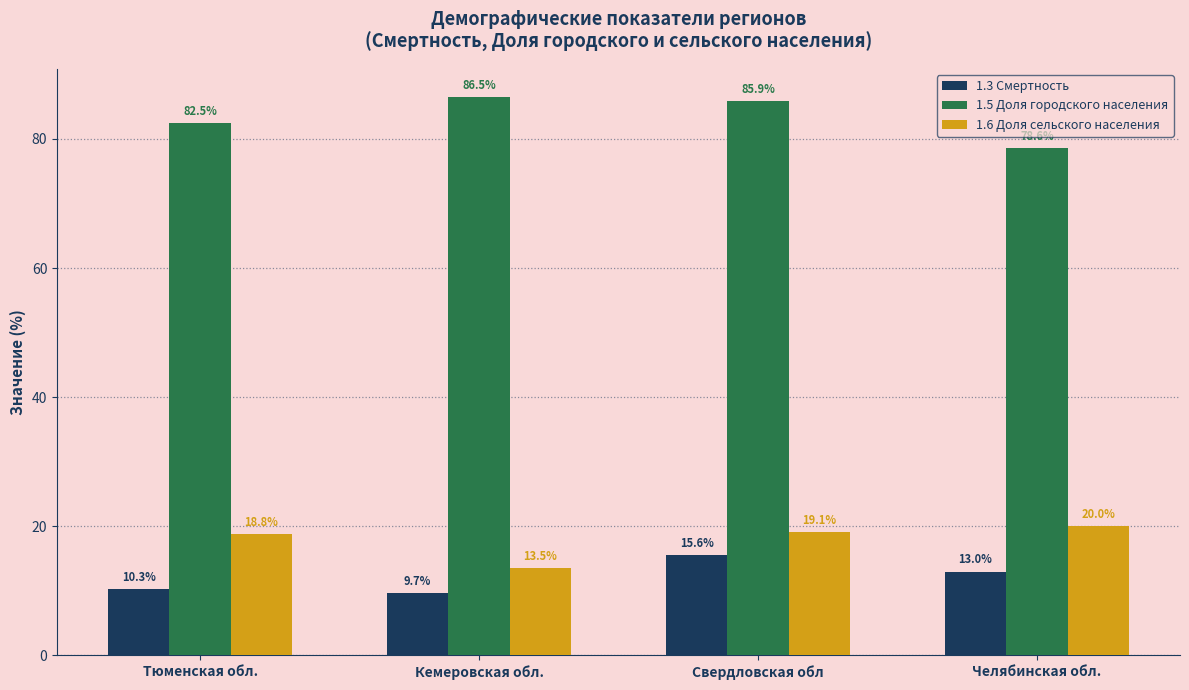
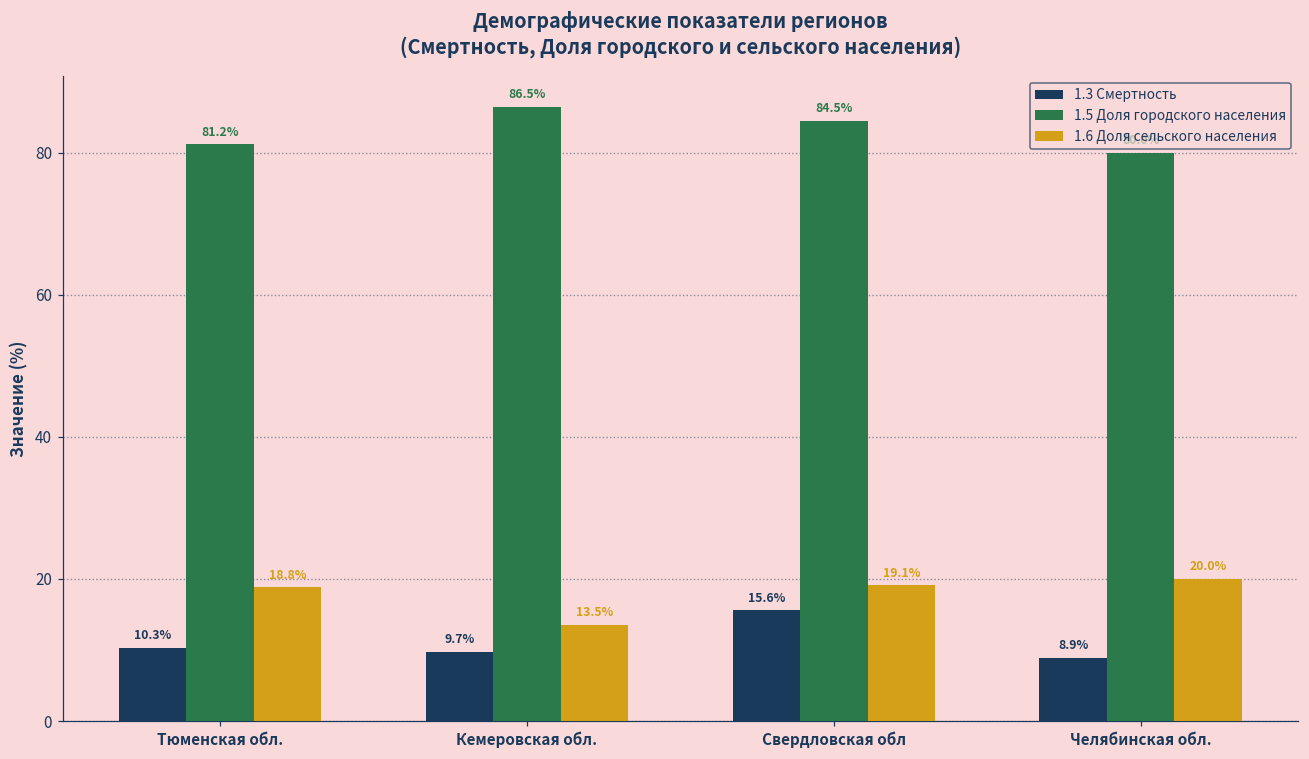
1.5 Доля городского населения, Тюменская обл.: 82.5% -> 81.2%
1.5 Доля городского населения, Свердловская обл: 85.9% -> 84.5%
1.3 Смертность, Челябинская обл.: 13.0% -> 8.9%
1.5 Доля городского населения, Челябинская обл.: 79 -> 80
